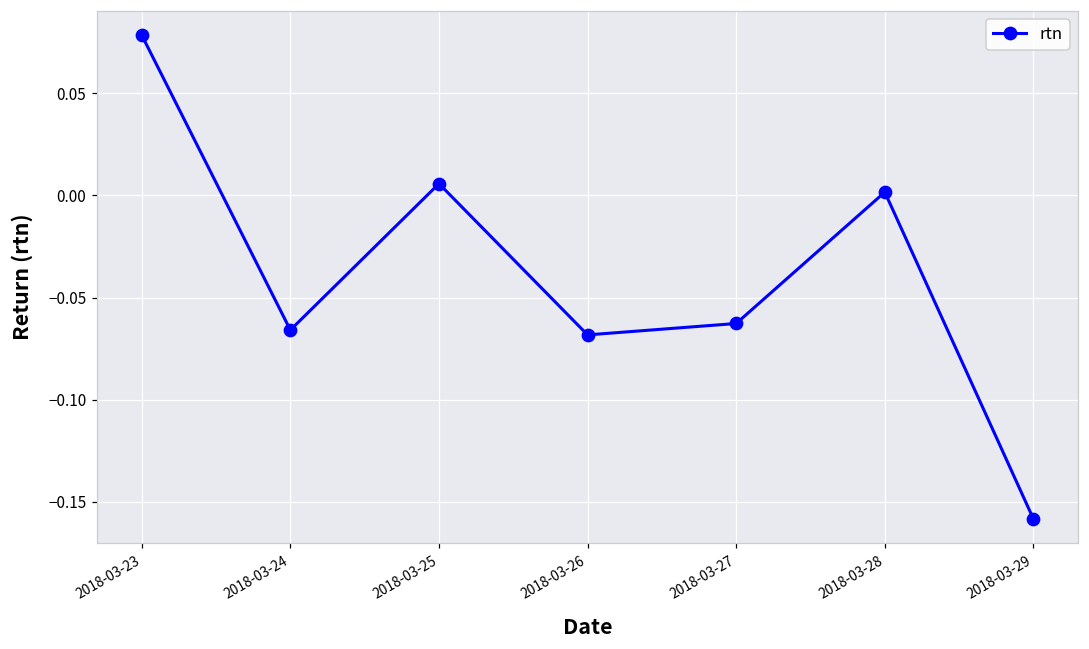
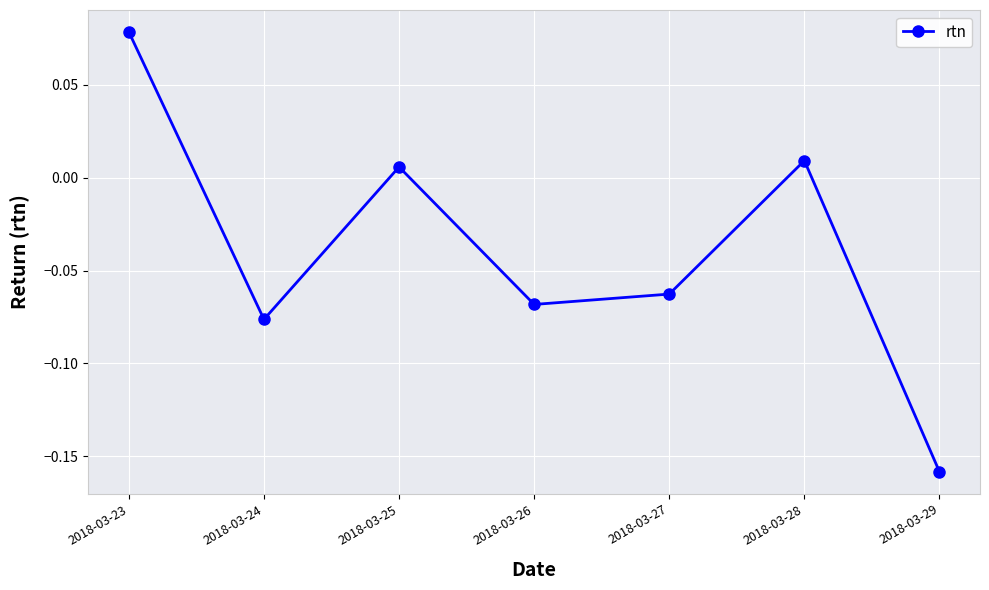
2018-03-24: -0.066 -> -0.076
2018-03-28: 0.002 -> 0.009
